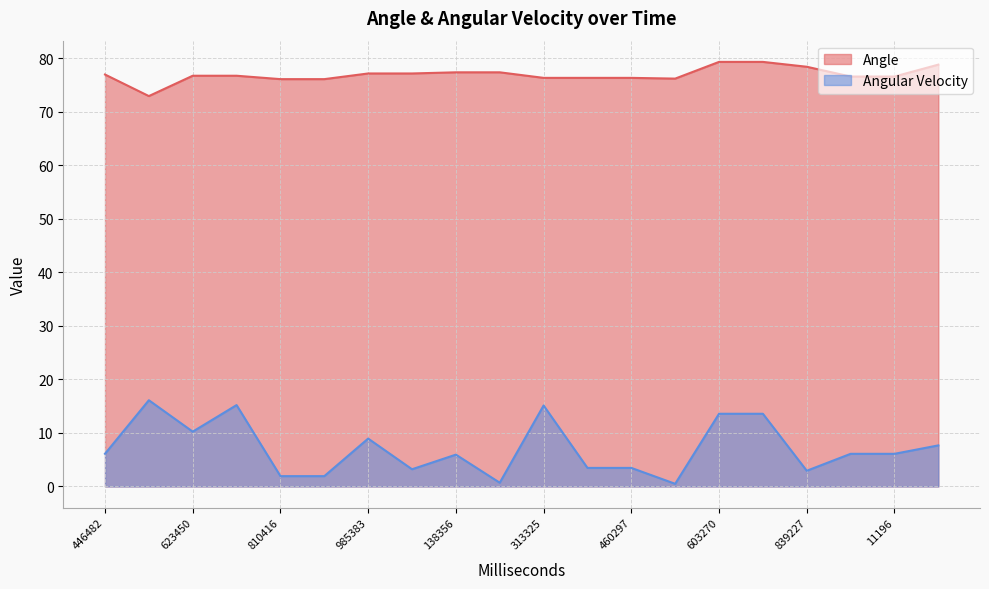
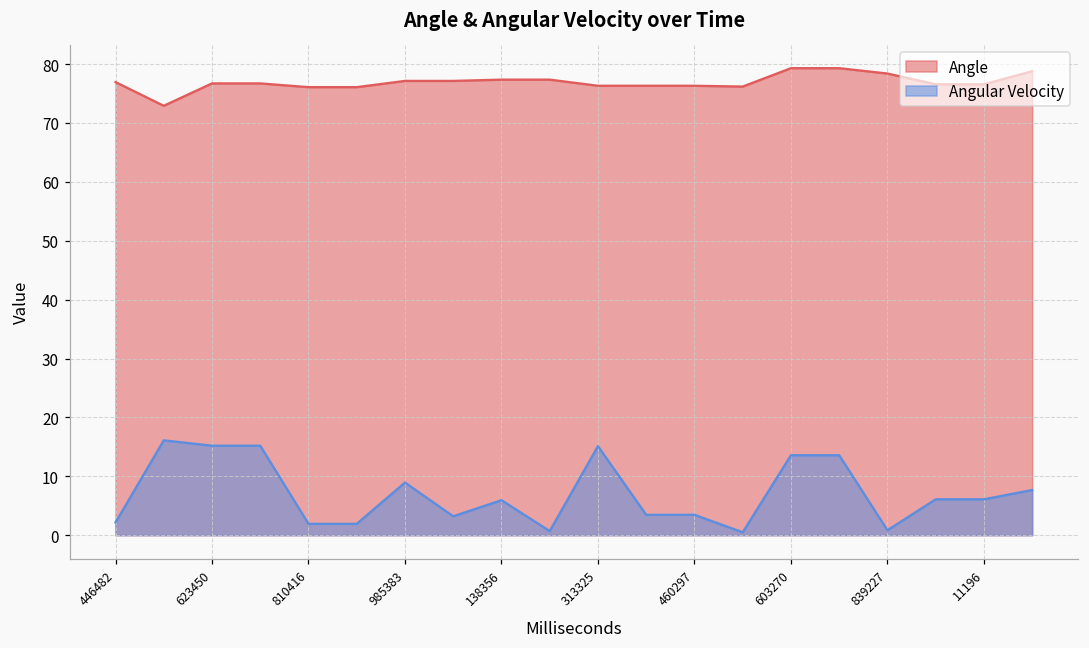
Angular Velocity, 446482: 6 -> 2
Angular Velocity, 623450: 10 -> 15
Angular Velocity, 839227: 3 -> 1
